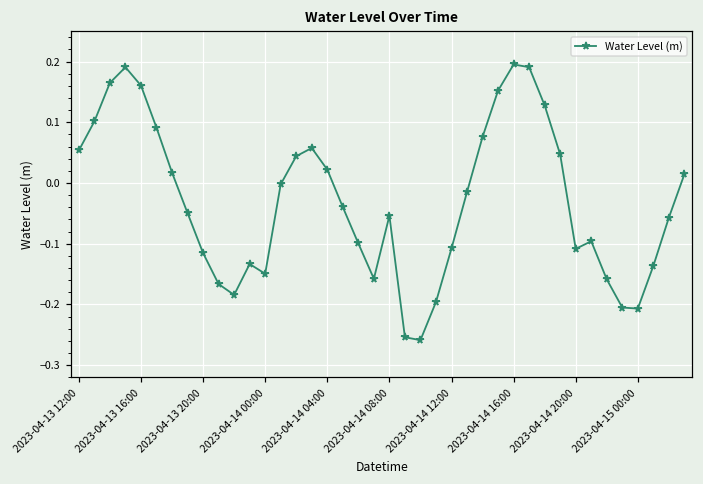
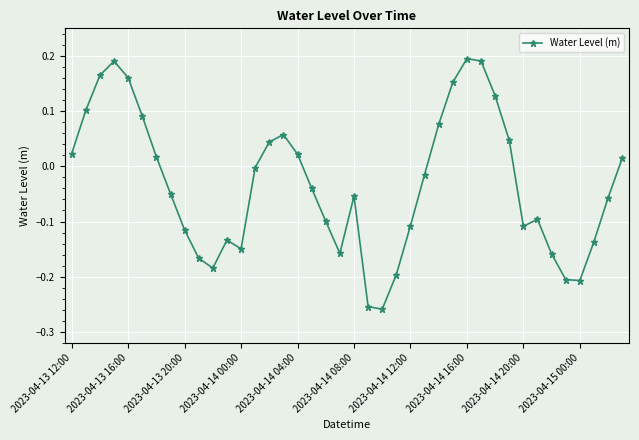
2023-04-13 12:00: 0.05 -> 0.02
